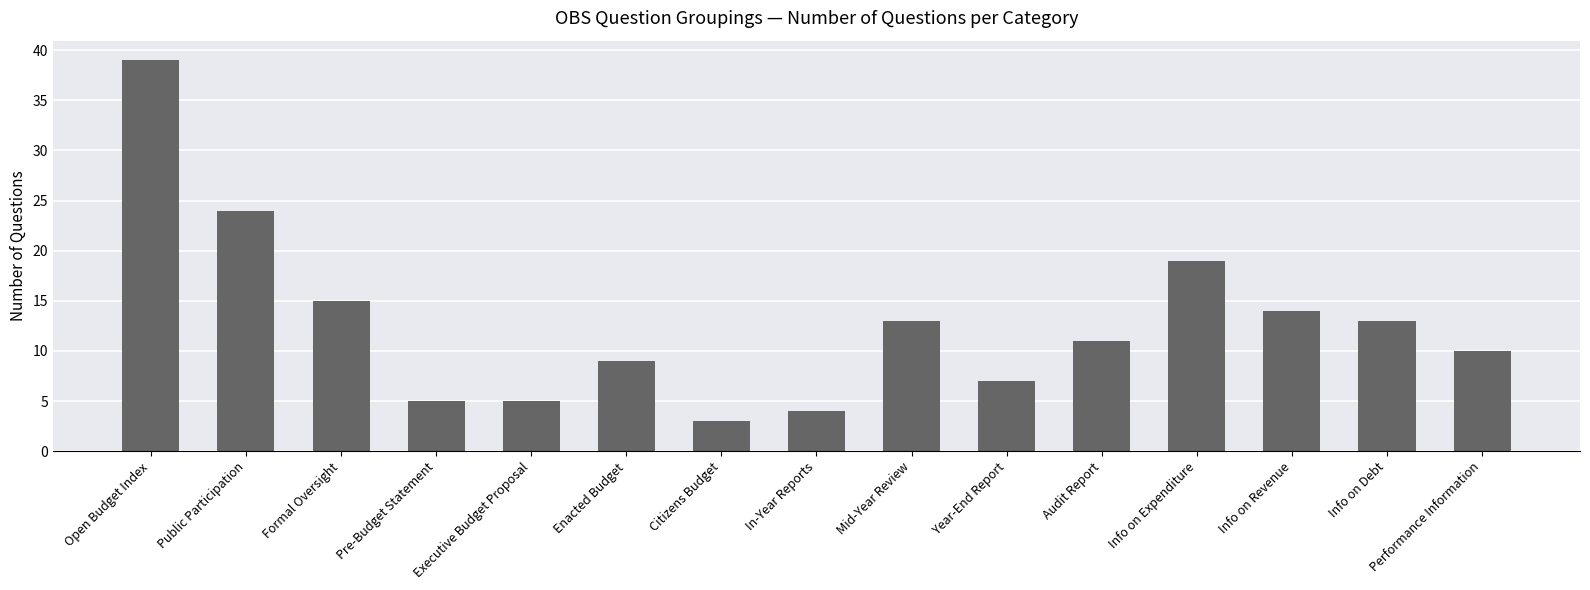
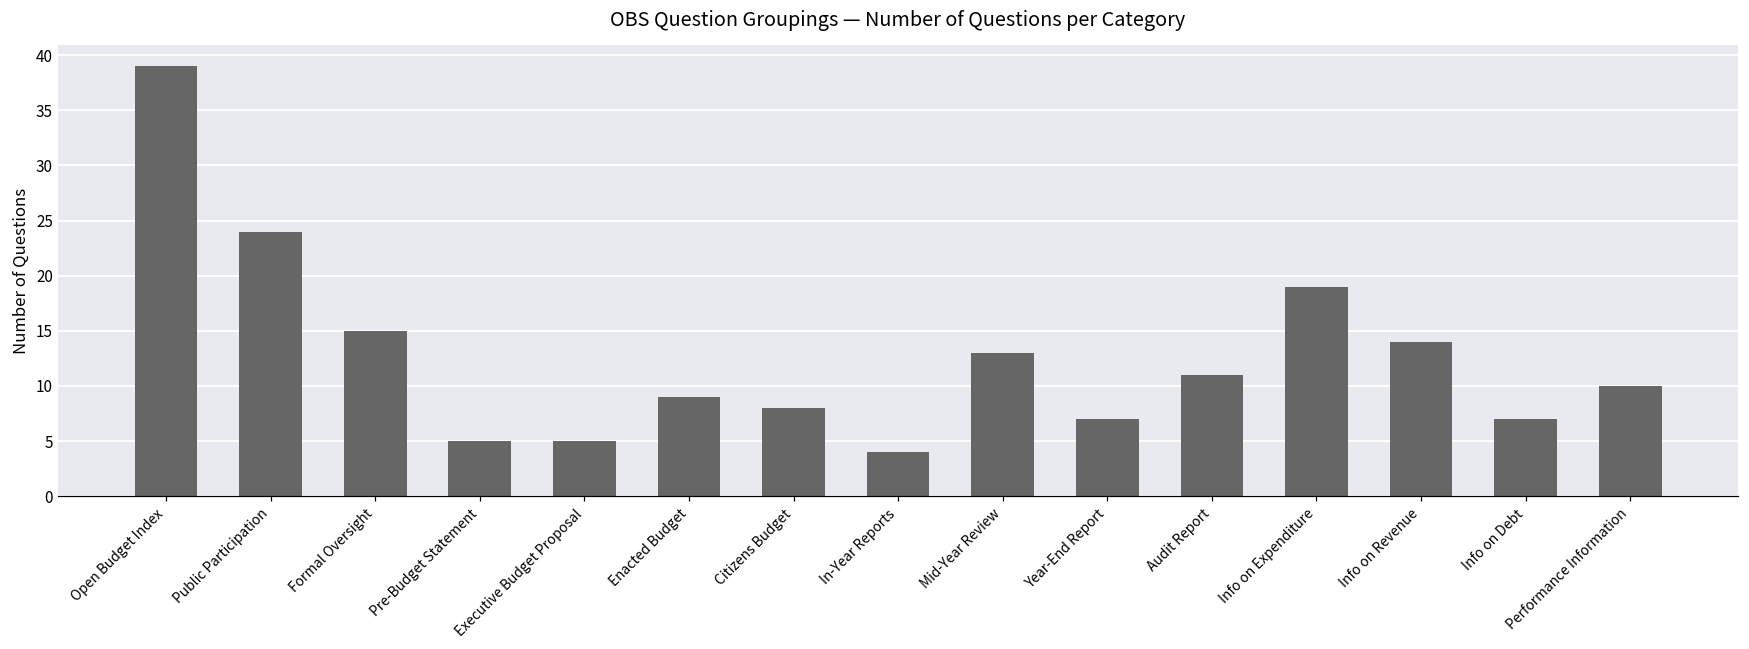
Citizens Budget: 3 -> 8
Info on Debt: 13 -> 7
